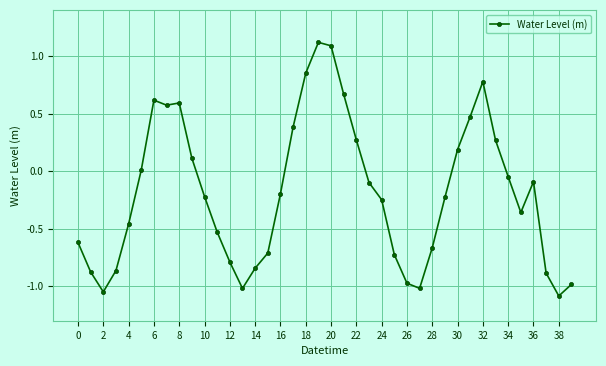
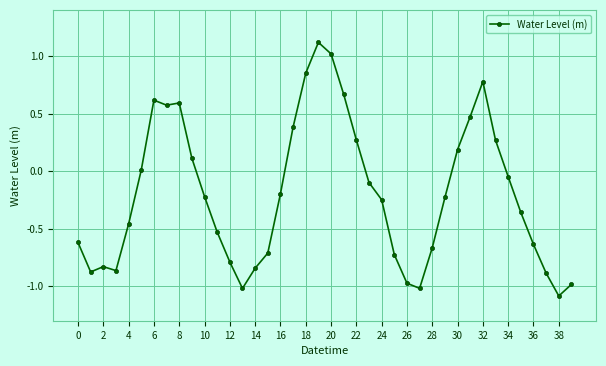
2: -1.05 -> -0.83
20: 1.09 -> 1.02
36: -0.09 -> -0.64
